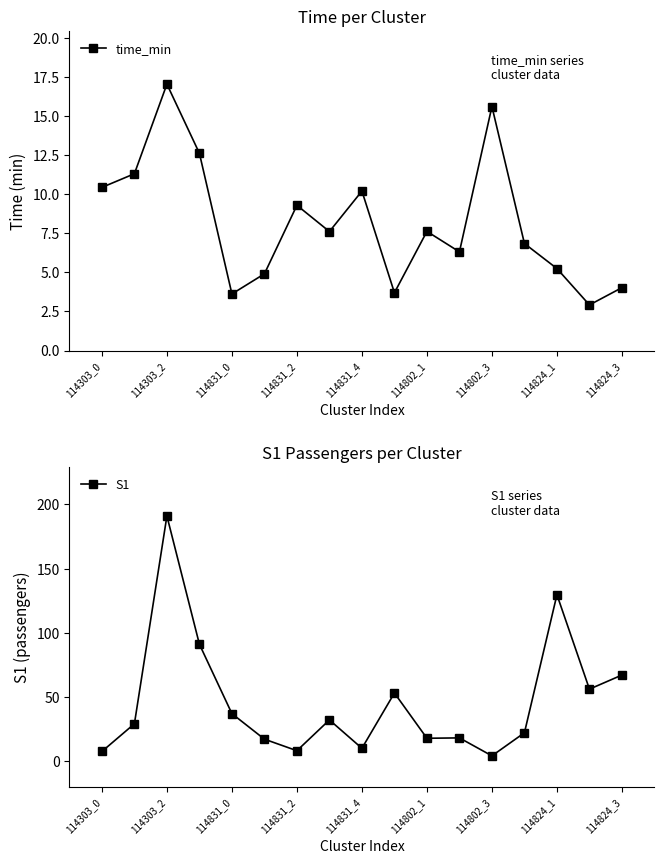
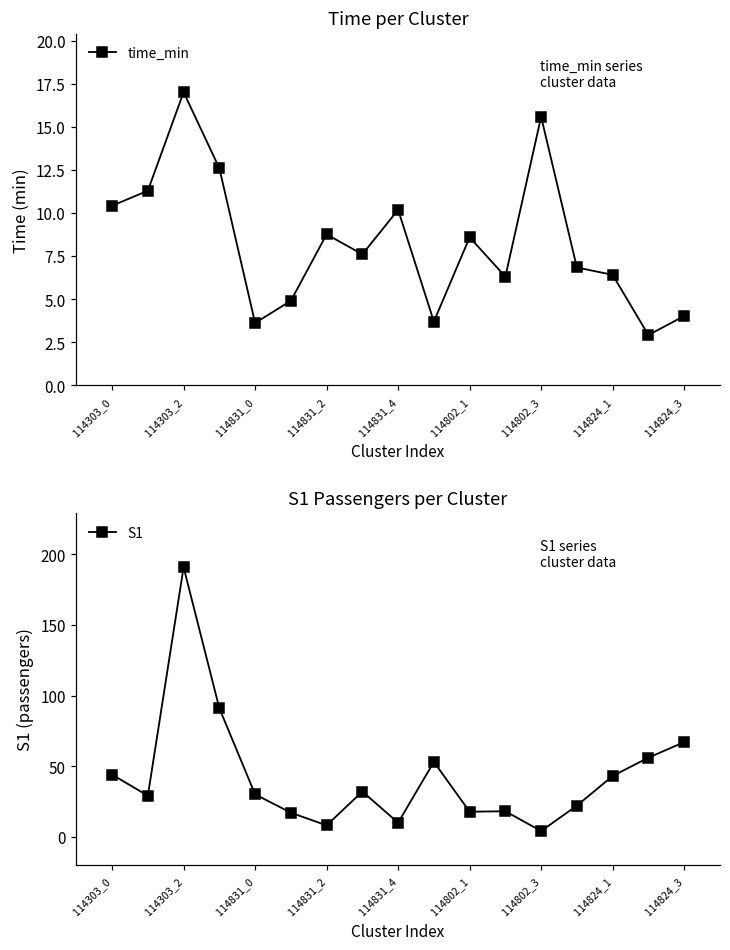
Time per Cluster, 114831_2: 9.3 -> 8.8
Time per Cluster, 114802_1: 7.6 -> 8.6
Time per Cluster, 114824_1: 5.2 -> 6.4
S1 Passengers per Cluster, 114303_0: 7 -> 44
S1 Passengers per Cluster, 114831_0: 37 -> 30
S1 Passengers per Cluster, 114824_1: 130 -> 43
